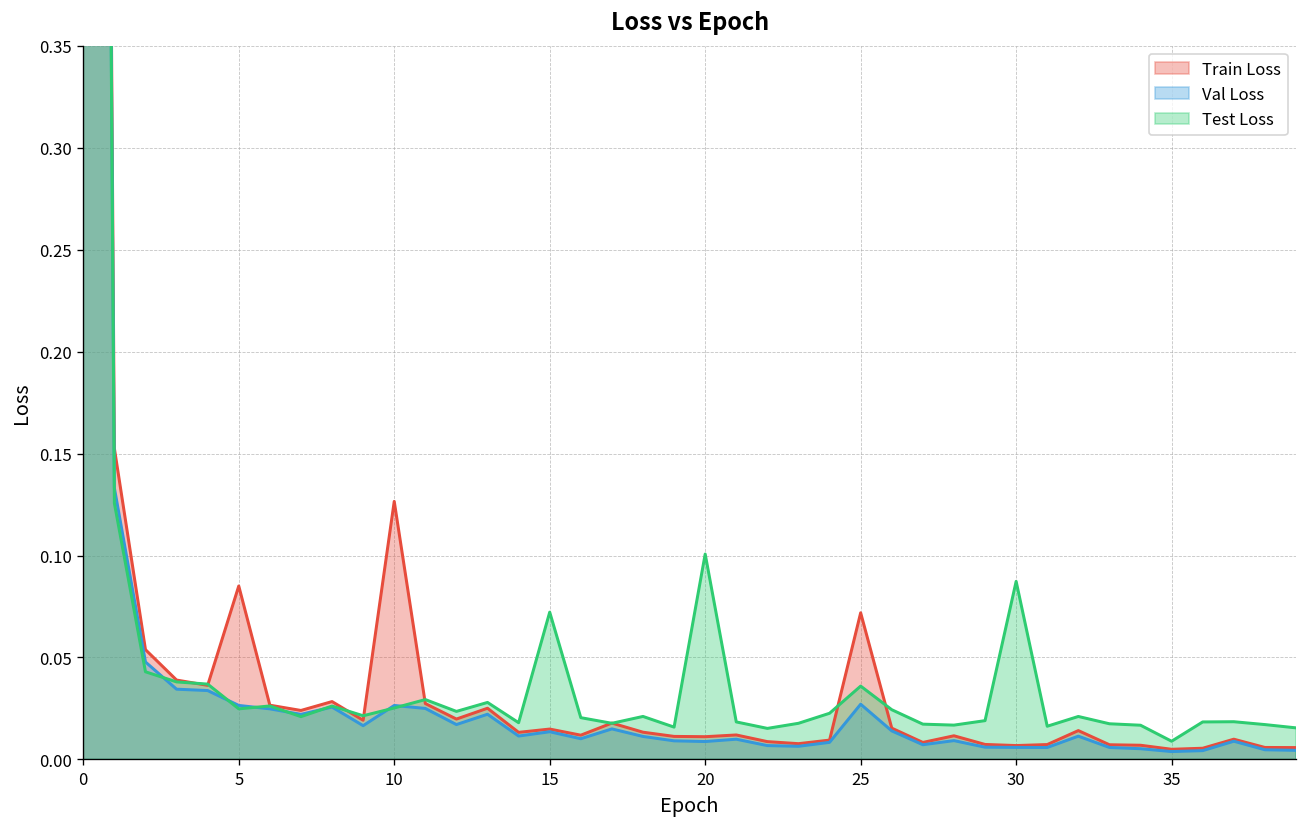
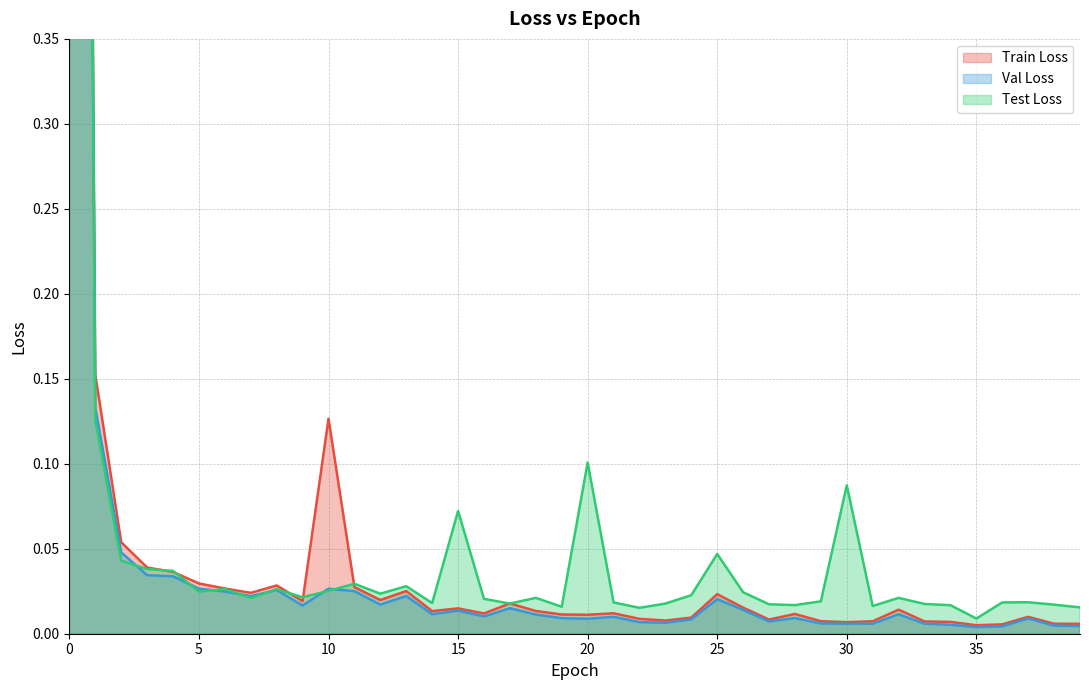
Train Loss, 5: 0.085 -> 0.030
Train Loss, 25: 0.072 -> 0.023
Val Loss, 25: 0.027 -> 0.020
Test Loss, 25: 0.036 -> 0.047
